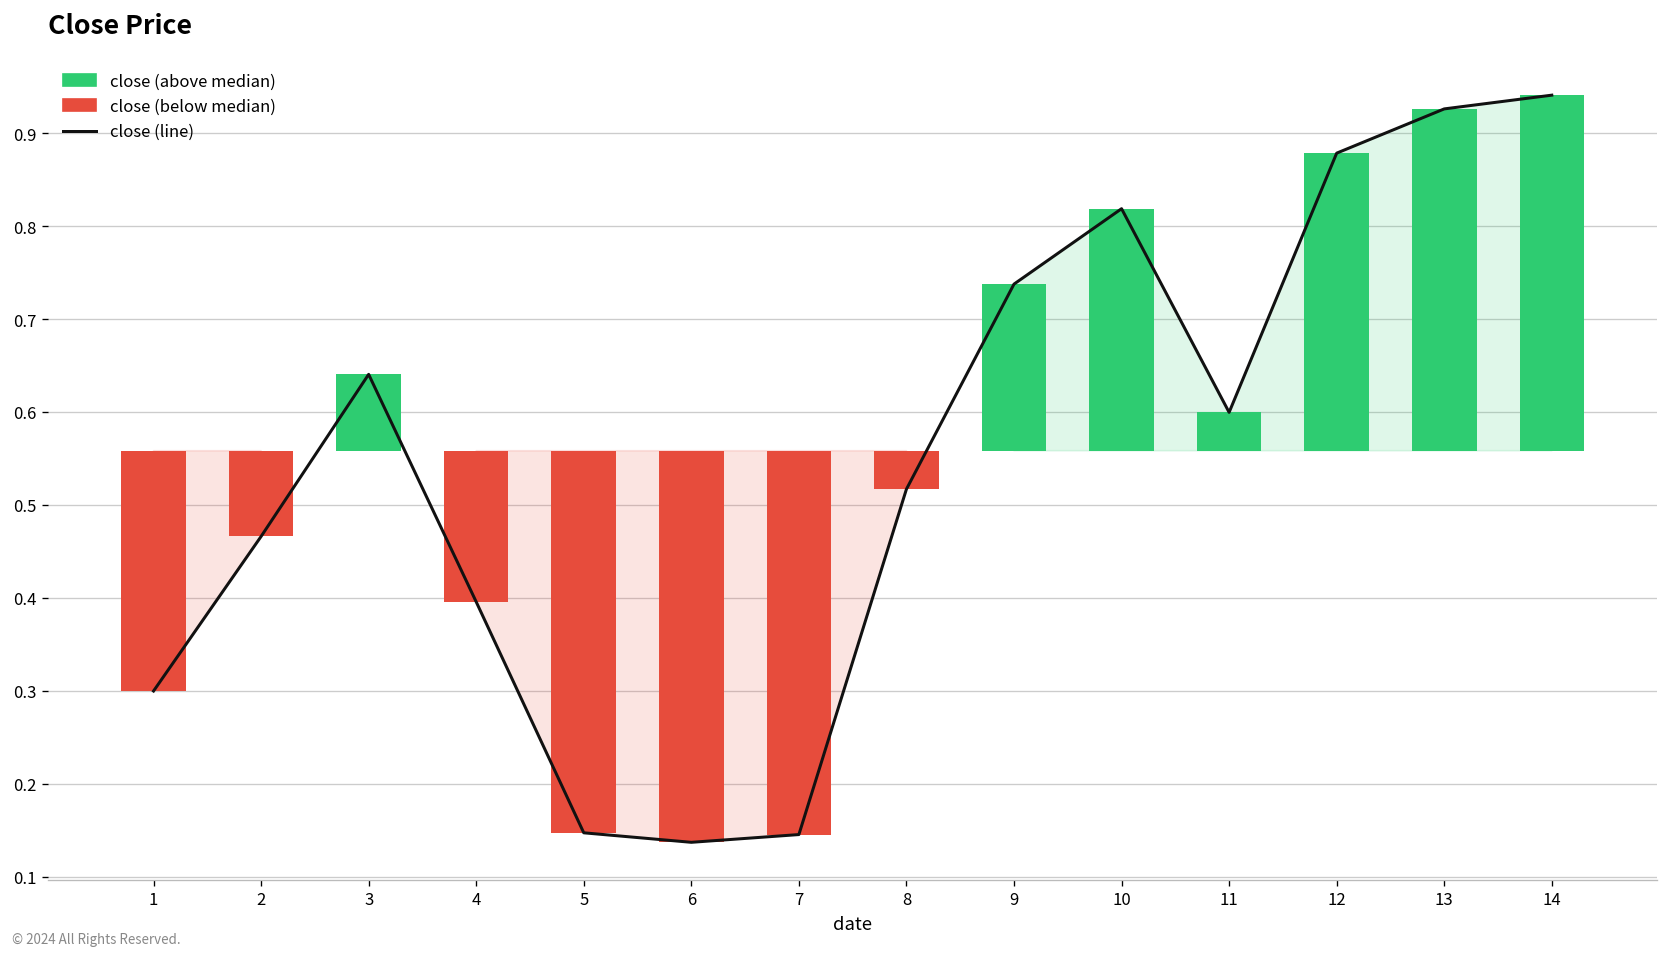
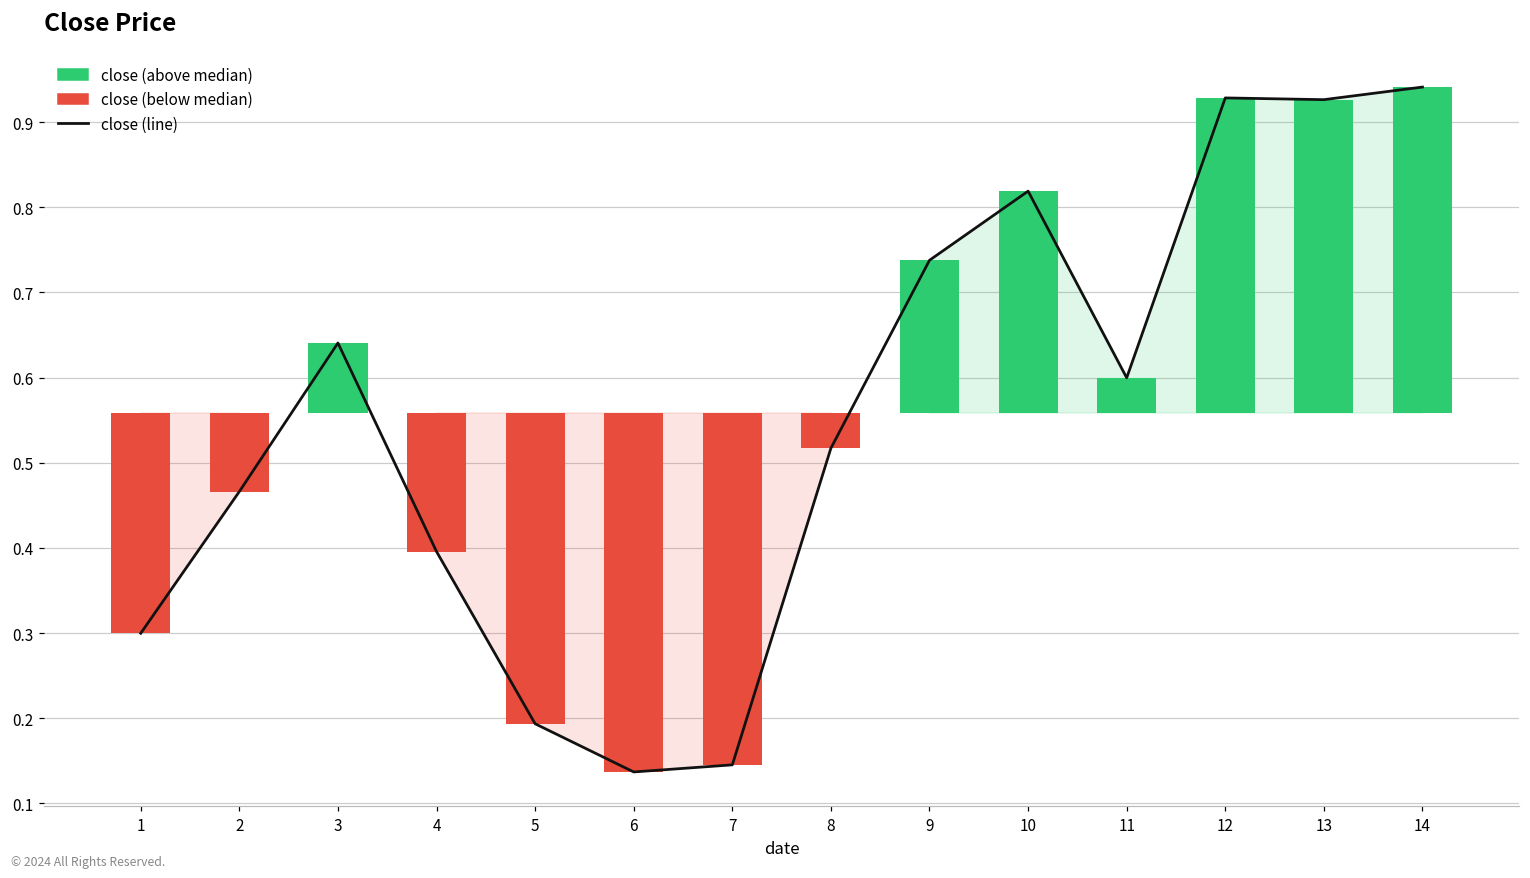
5: 0.15 -> 0.19
12: 0.88 -> 0.93
